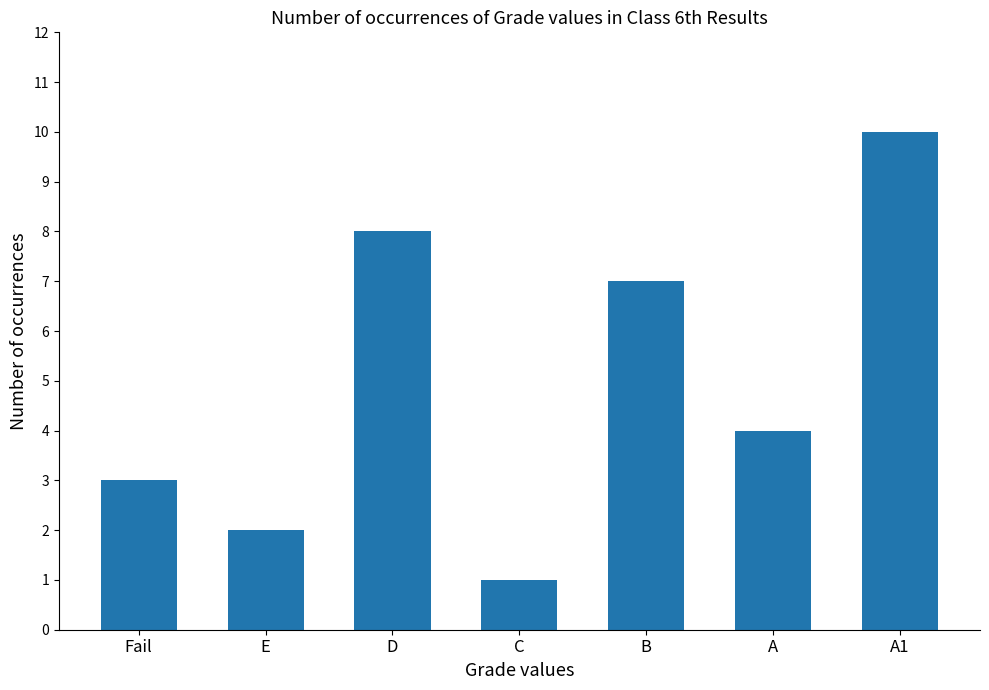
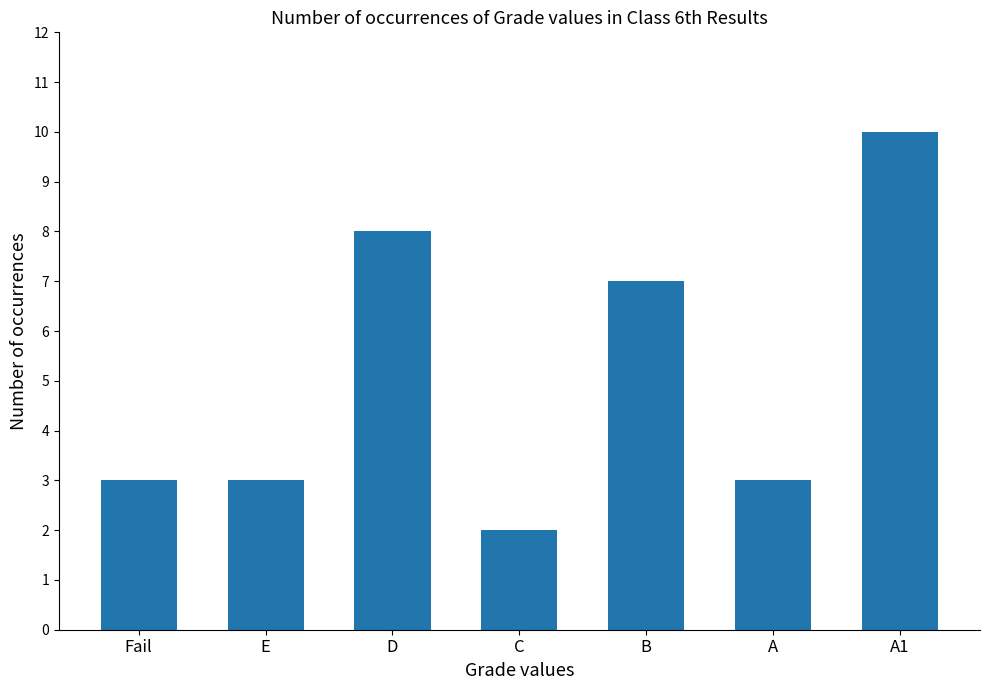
E: 2 -> 3
C: 1 -> 2
A: 4 -> 3
